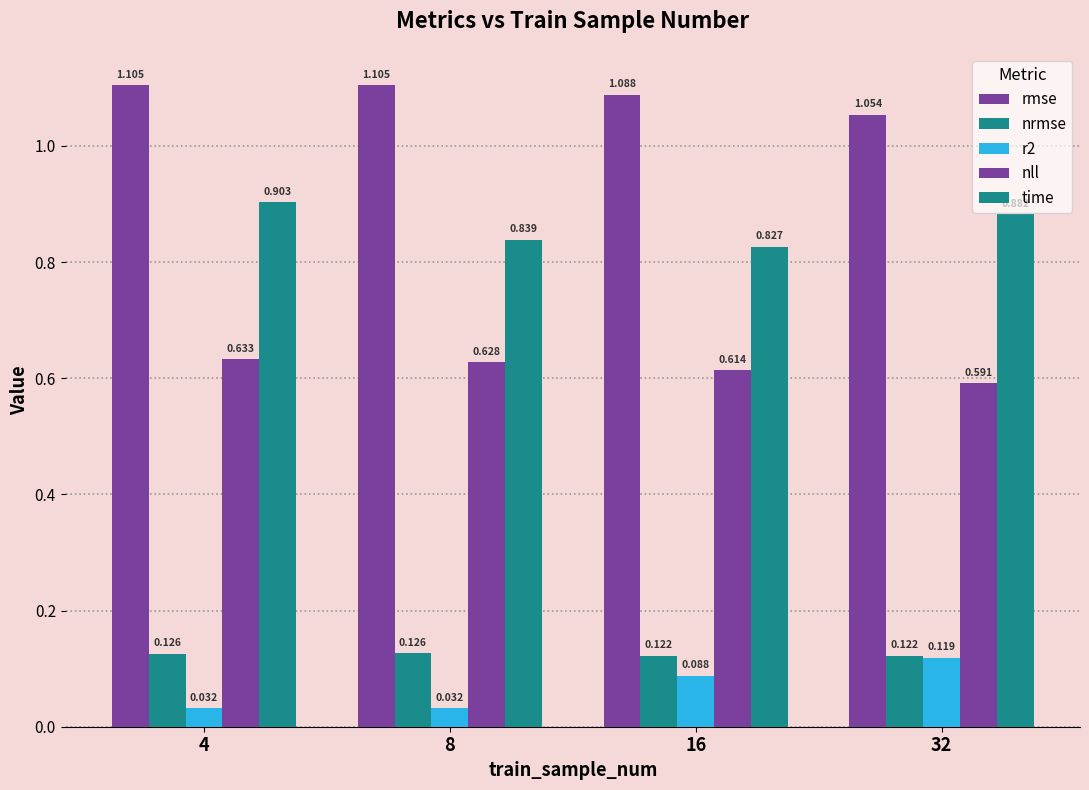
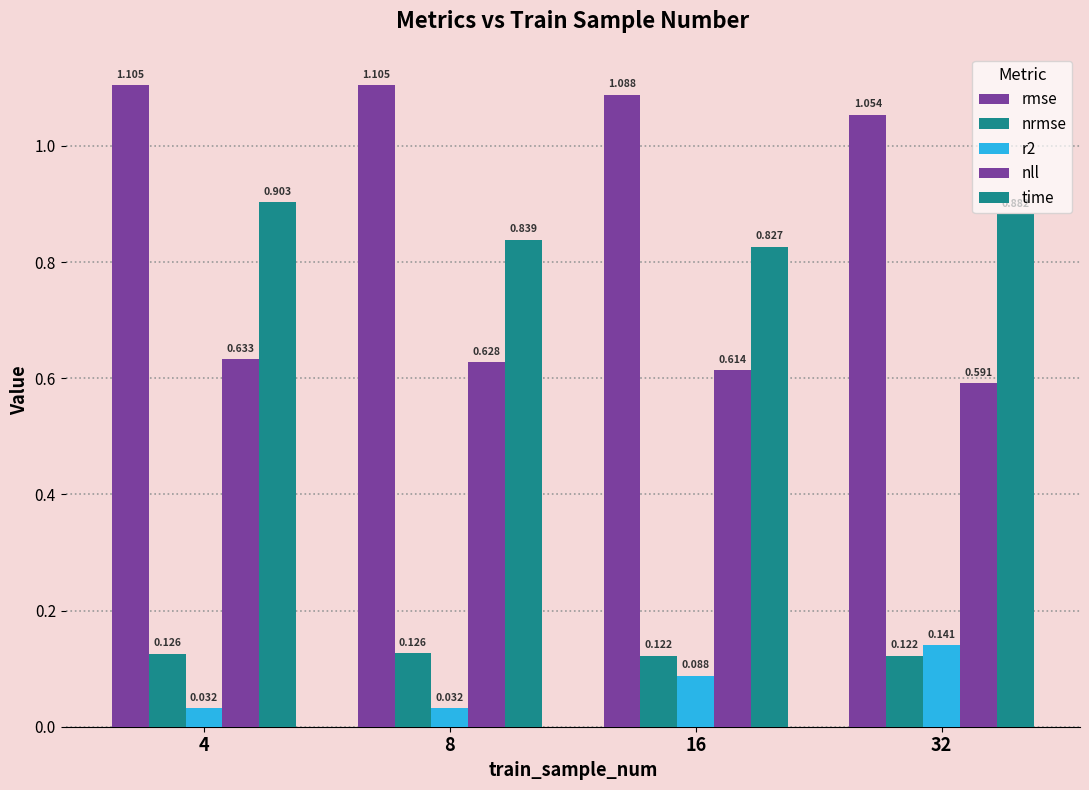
r2, 32: 0.119 -> 0.141
